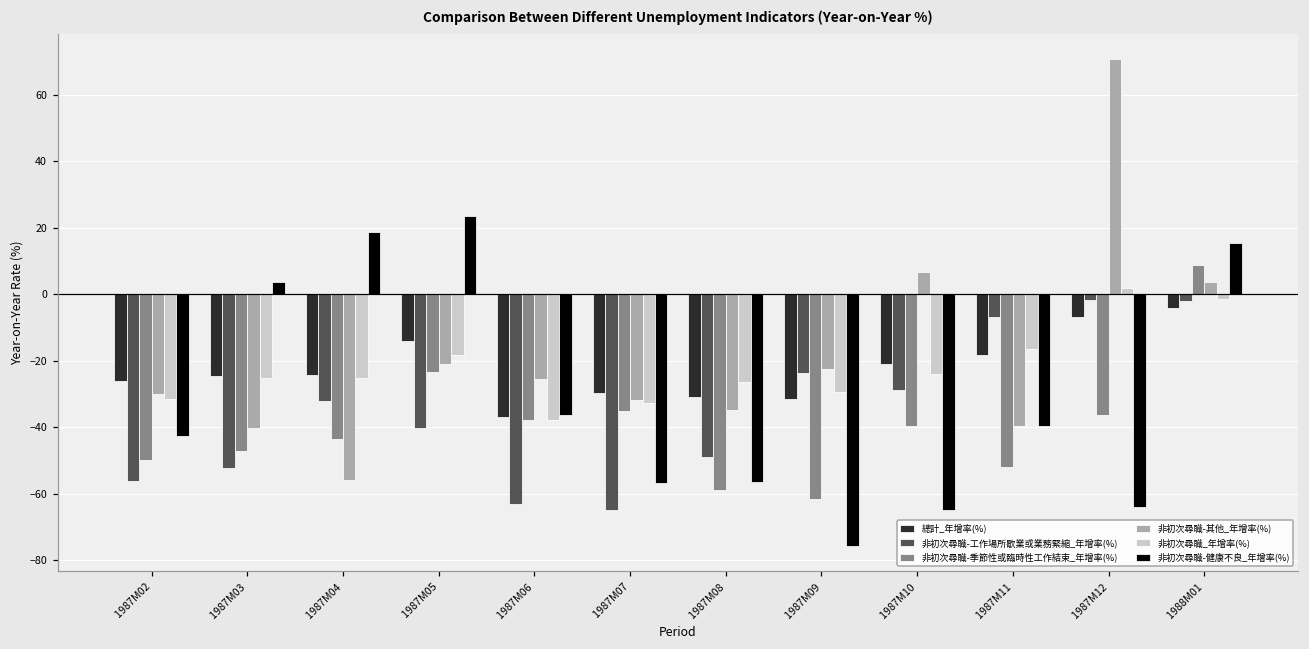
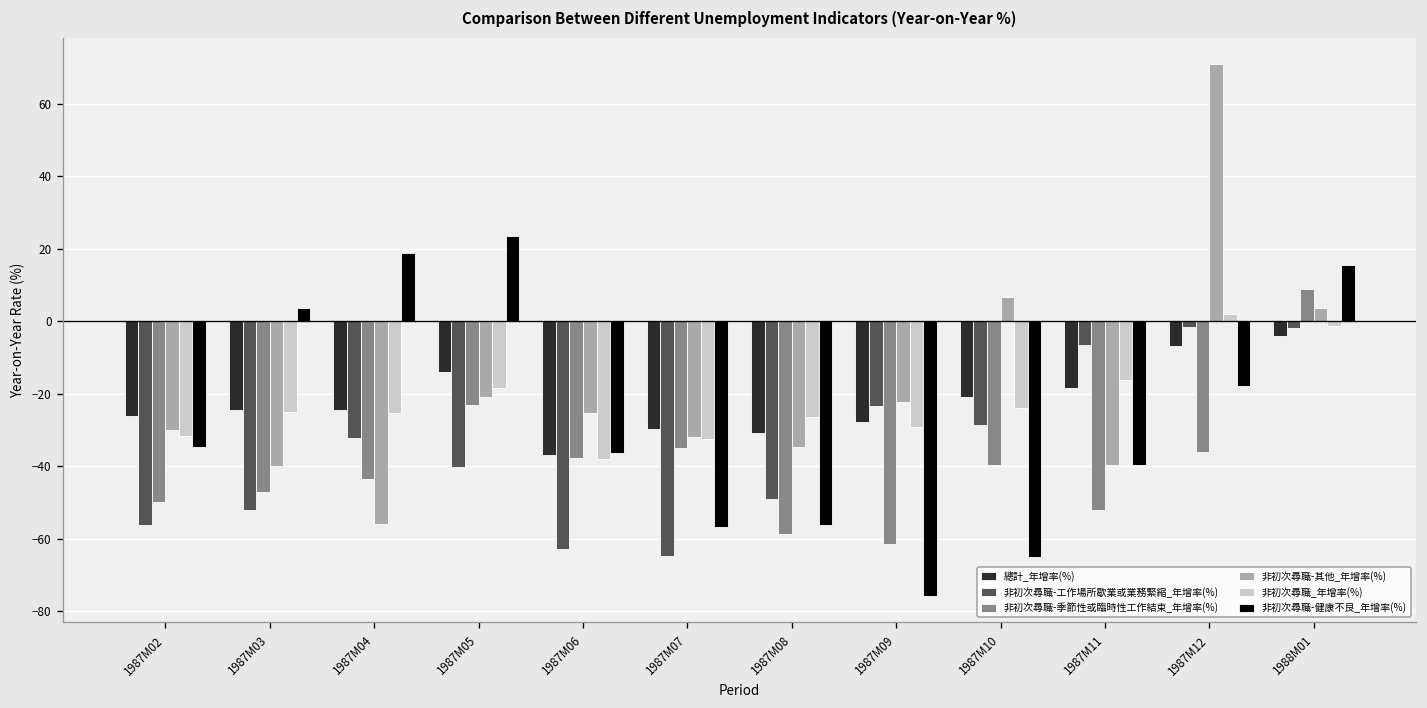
非初次尋職-健康不良_年增率(%), 1987M02: -43 -> -35
總計_年增率(%), 1987M09: -32 -> -28
非初次尋職-健康不良_年增率(%), 1987M12: -64 -> -18
